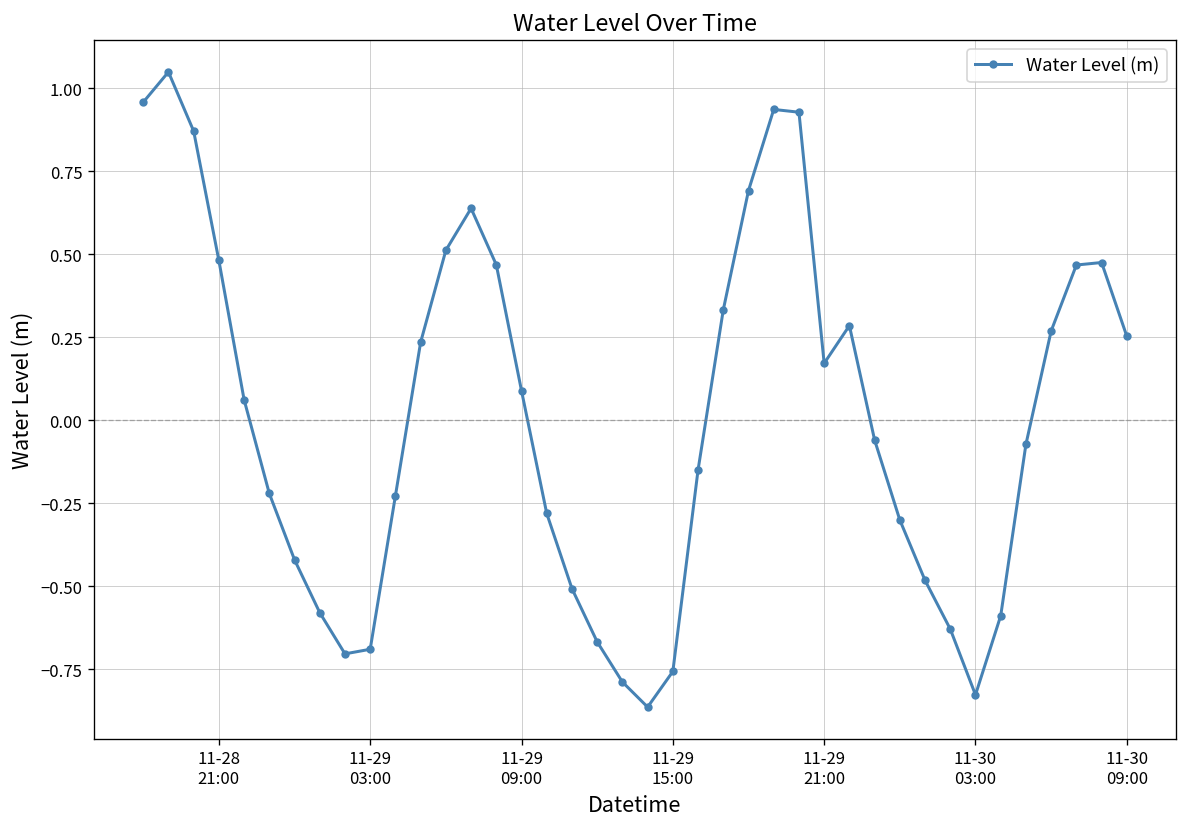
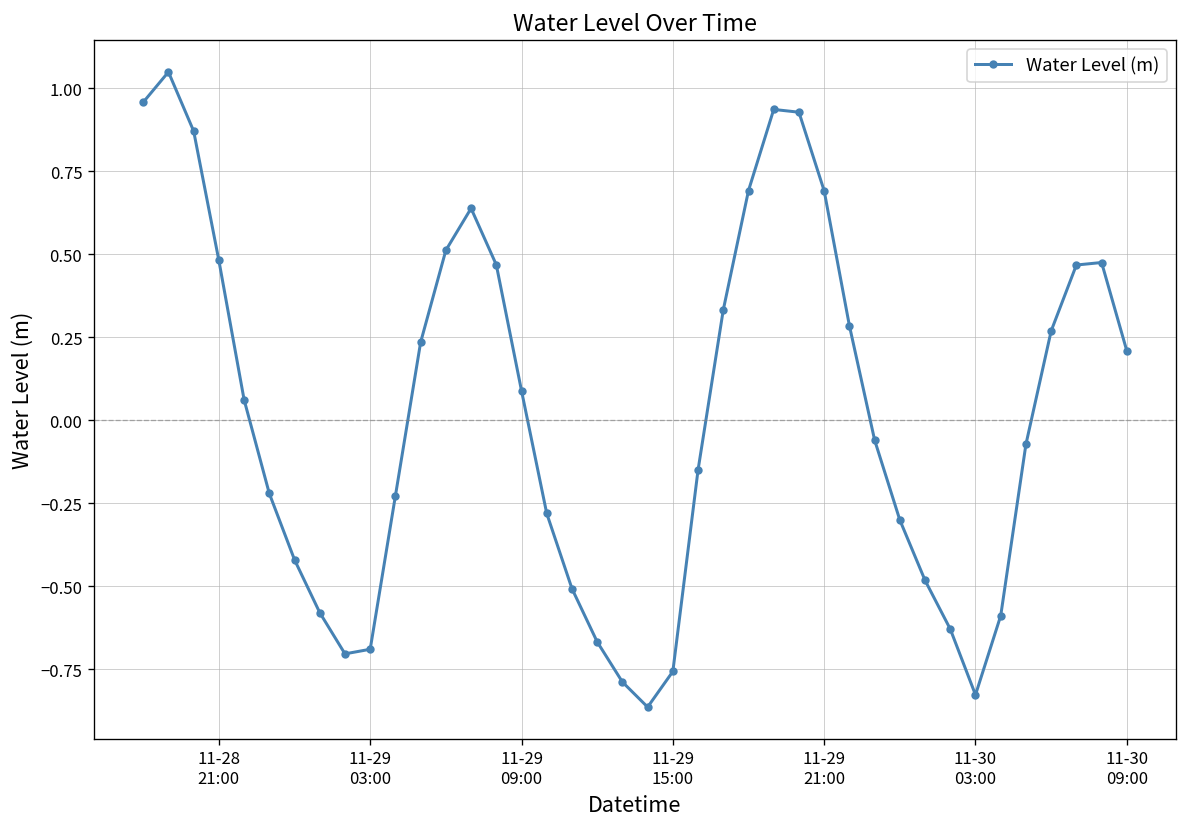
11-29 21:00: 0.17 -> 0.69
11-30 09:00: 0.25 -> 0.21
